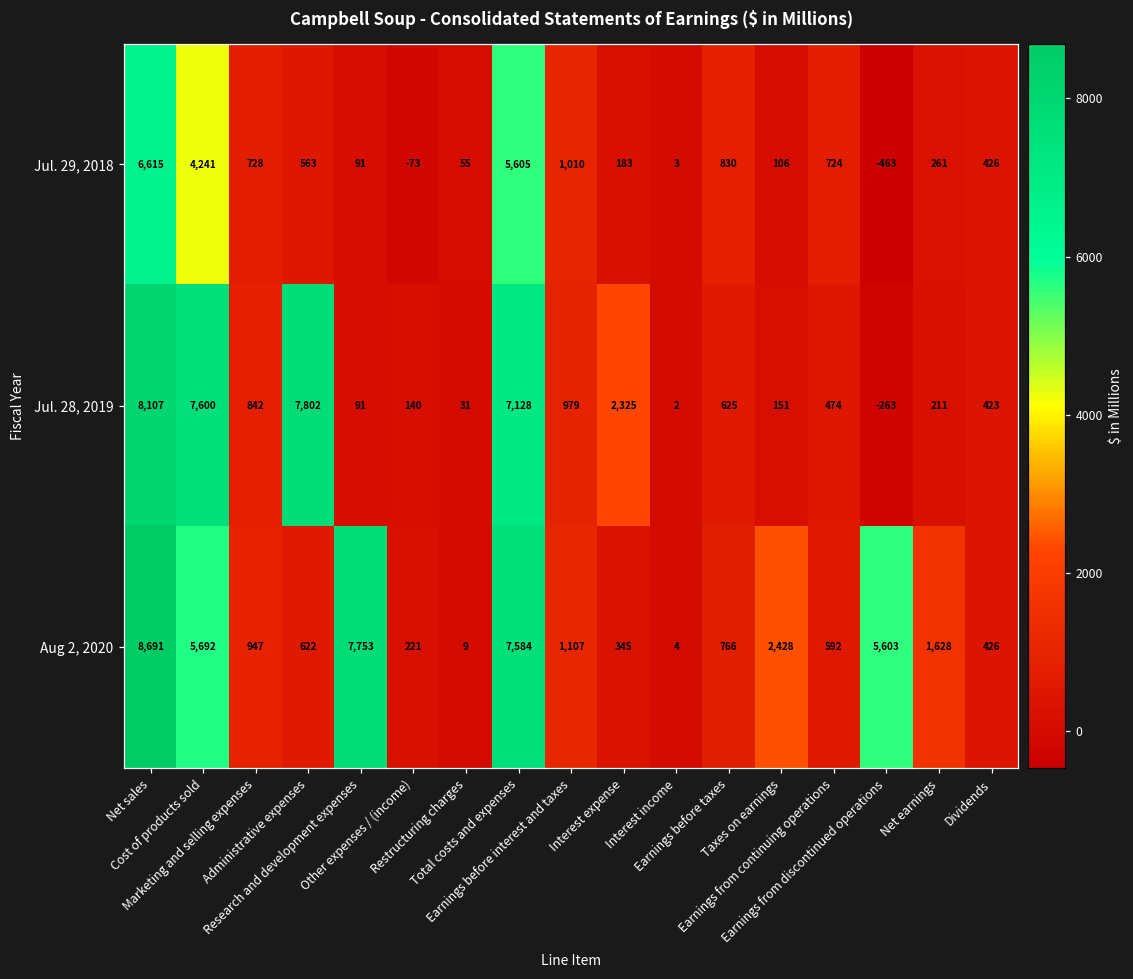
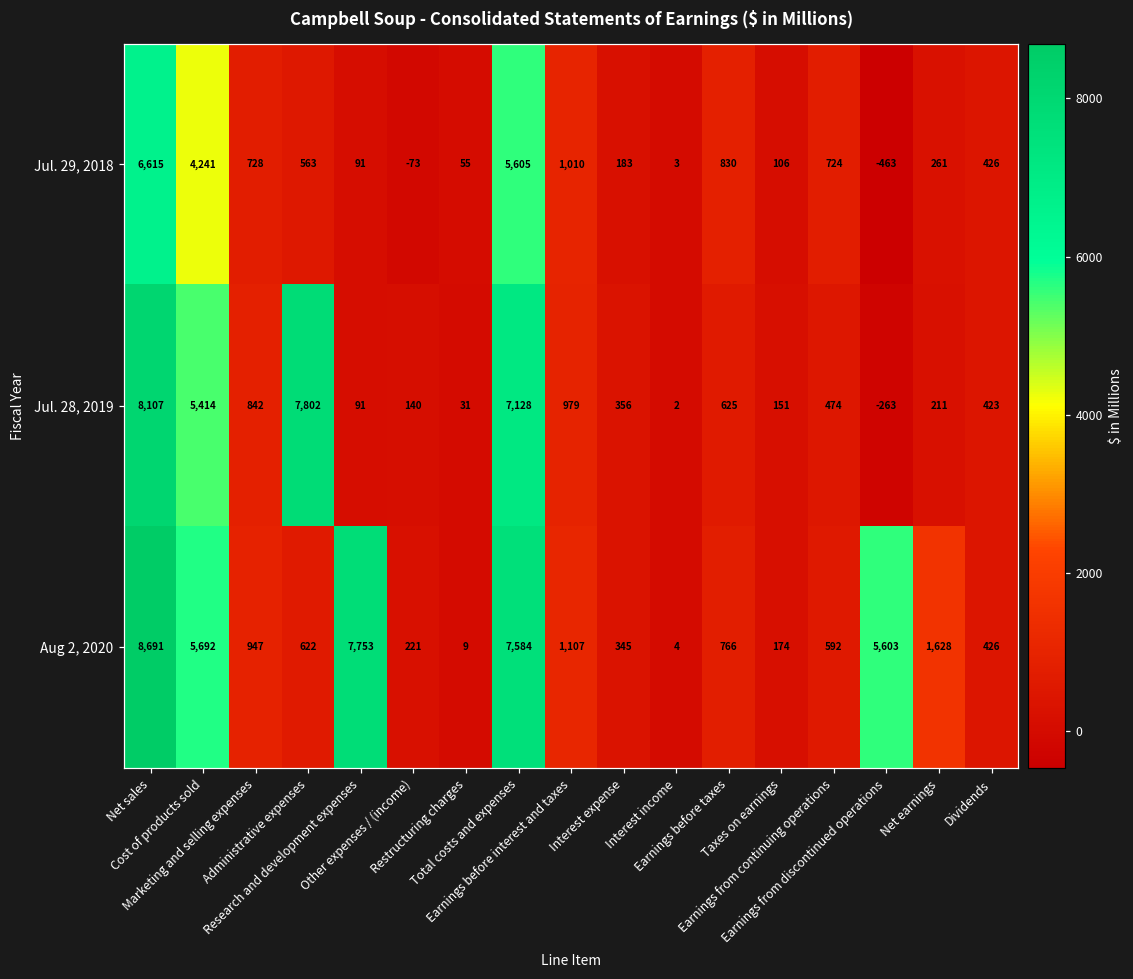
Jul. 28, 2019, Cost of products sold: 7,600 -> 5,414
Jul. 28, 2019, Interest expense: 2,325 -> 356
Aug 2, 2020, Taxes on earnings: 2,428 -> 174
